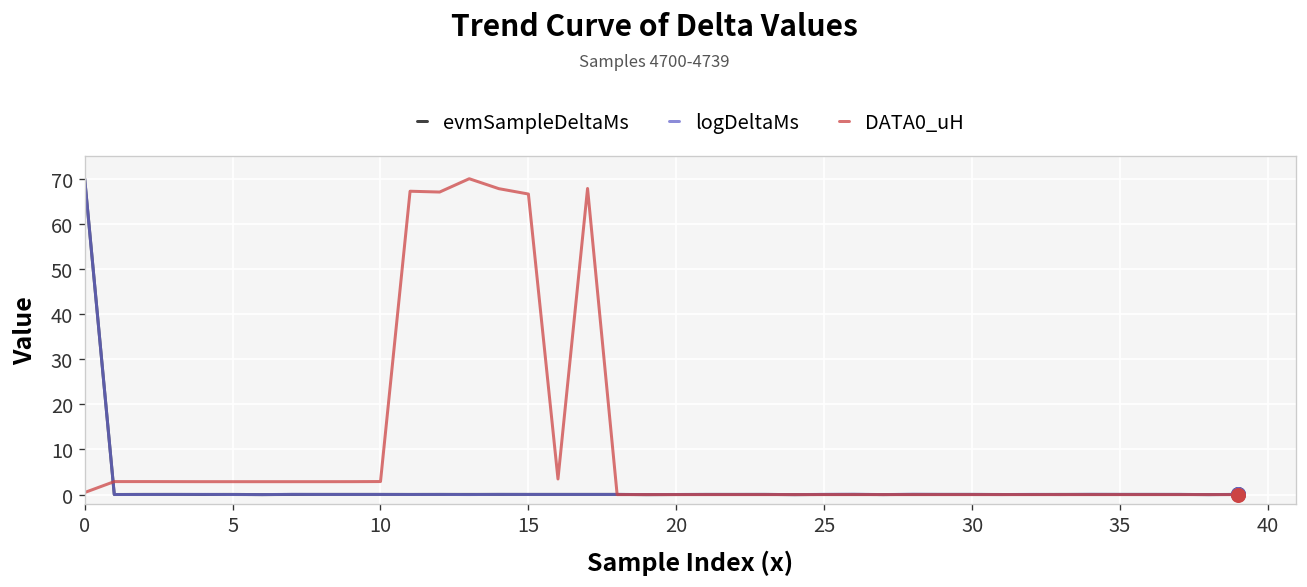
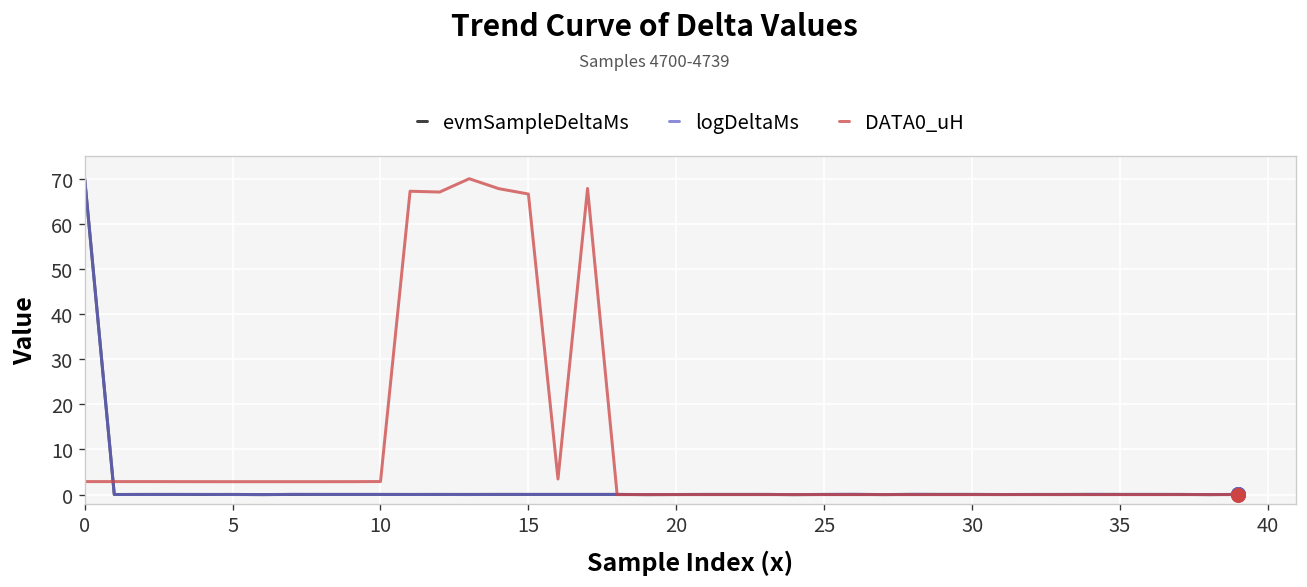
DATA0_uH, 0: 0 -> 3
